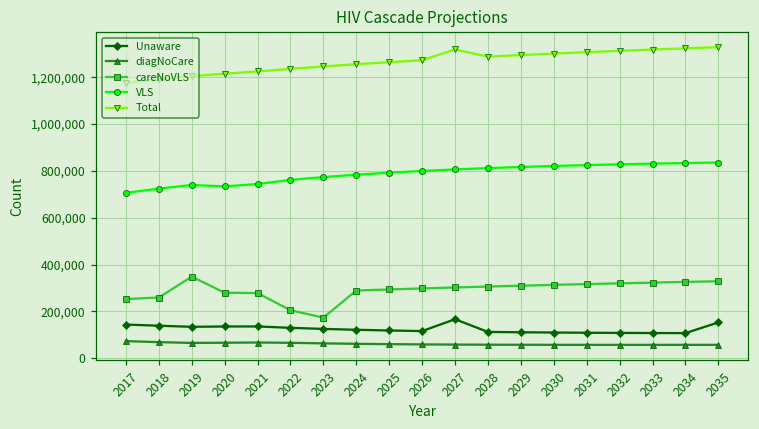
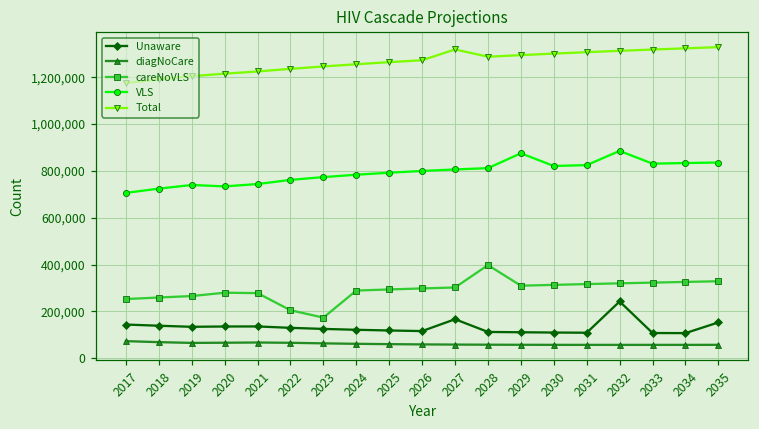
careNoVLS, 2019: 350,000 -> 270,000
careNoVLS, 2028: 310,000 -> 400,000
VLS, 2029: 820,000 -> 880,000
Unaware, 2032: 110,000 -> 240,000
VLS, 2032: 830,000 -> 890,000
